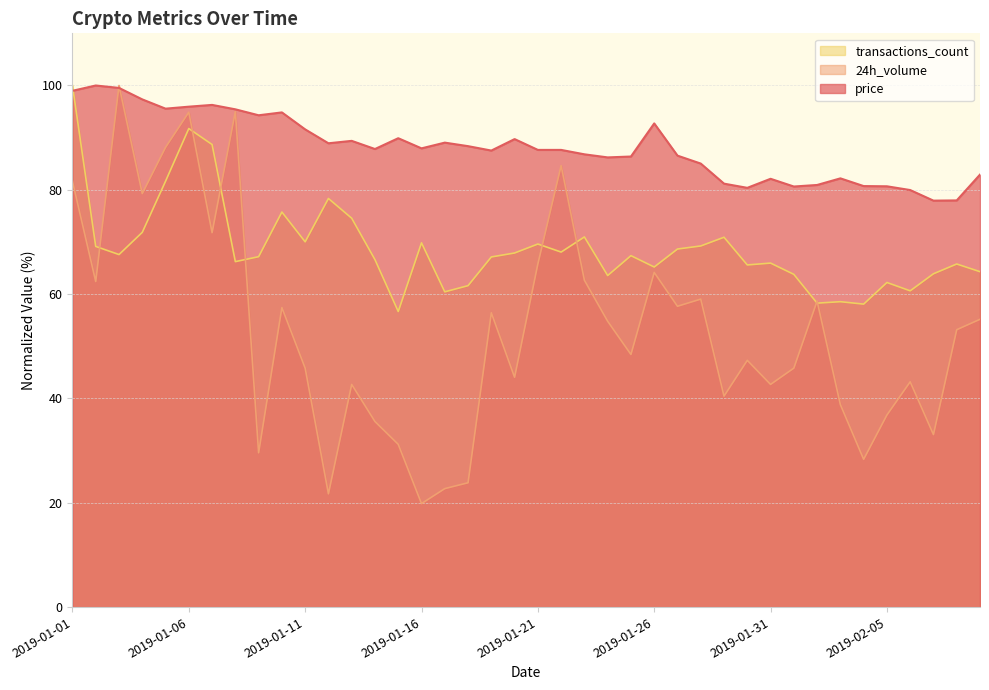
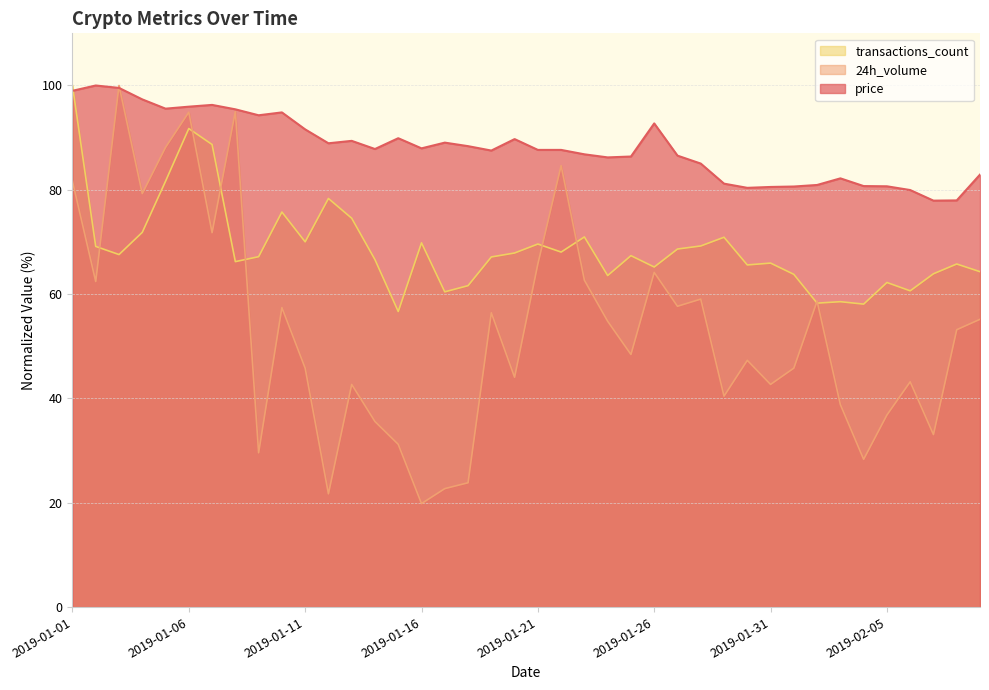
price, 2019-01-31: 82 -> 81
